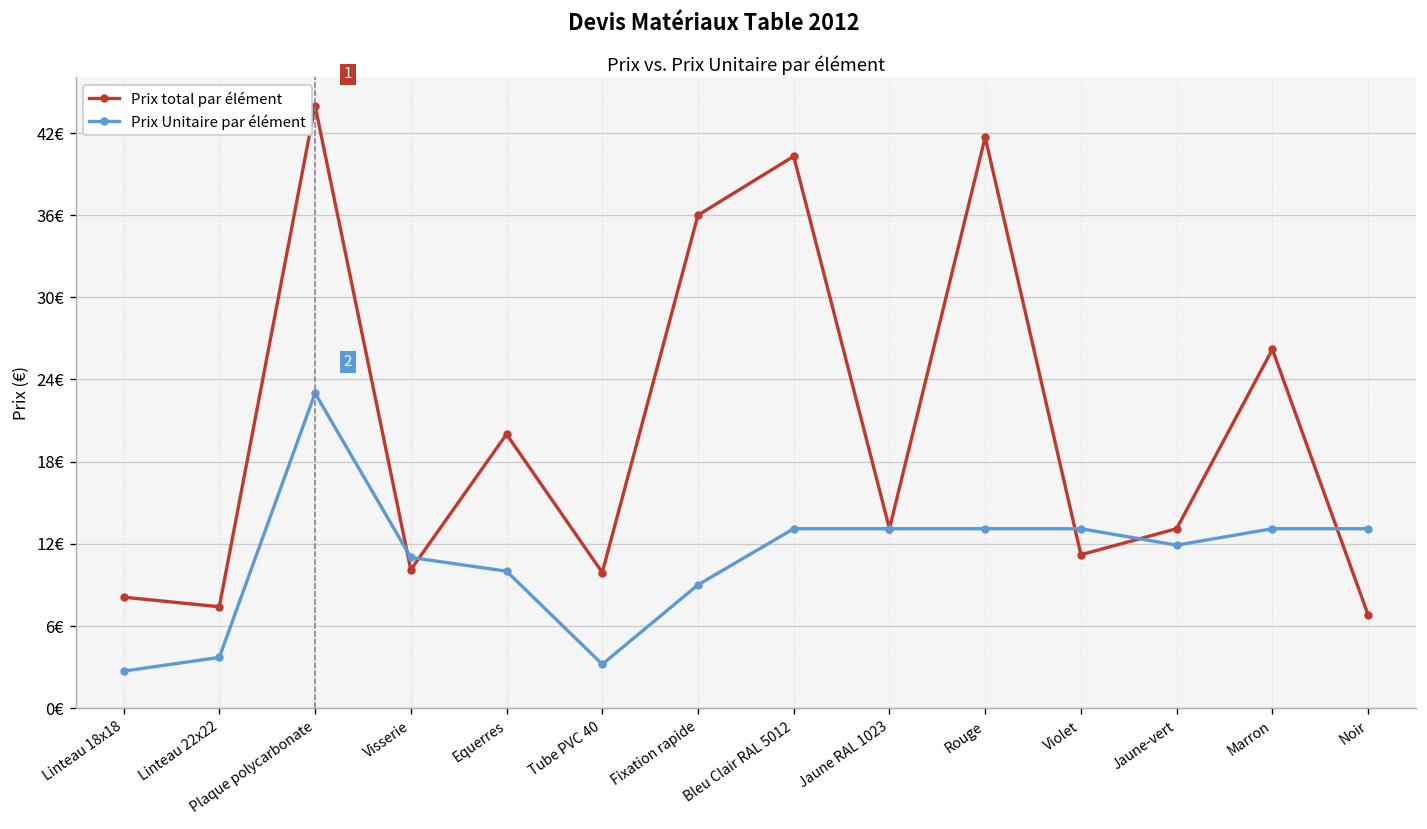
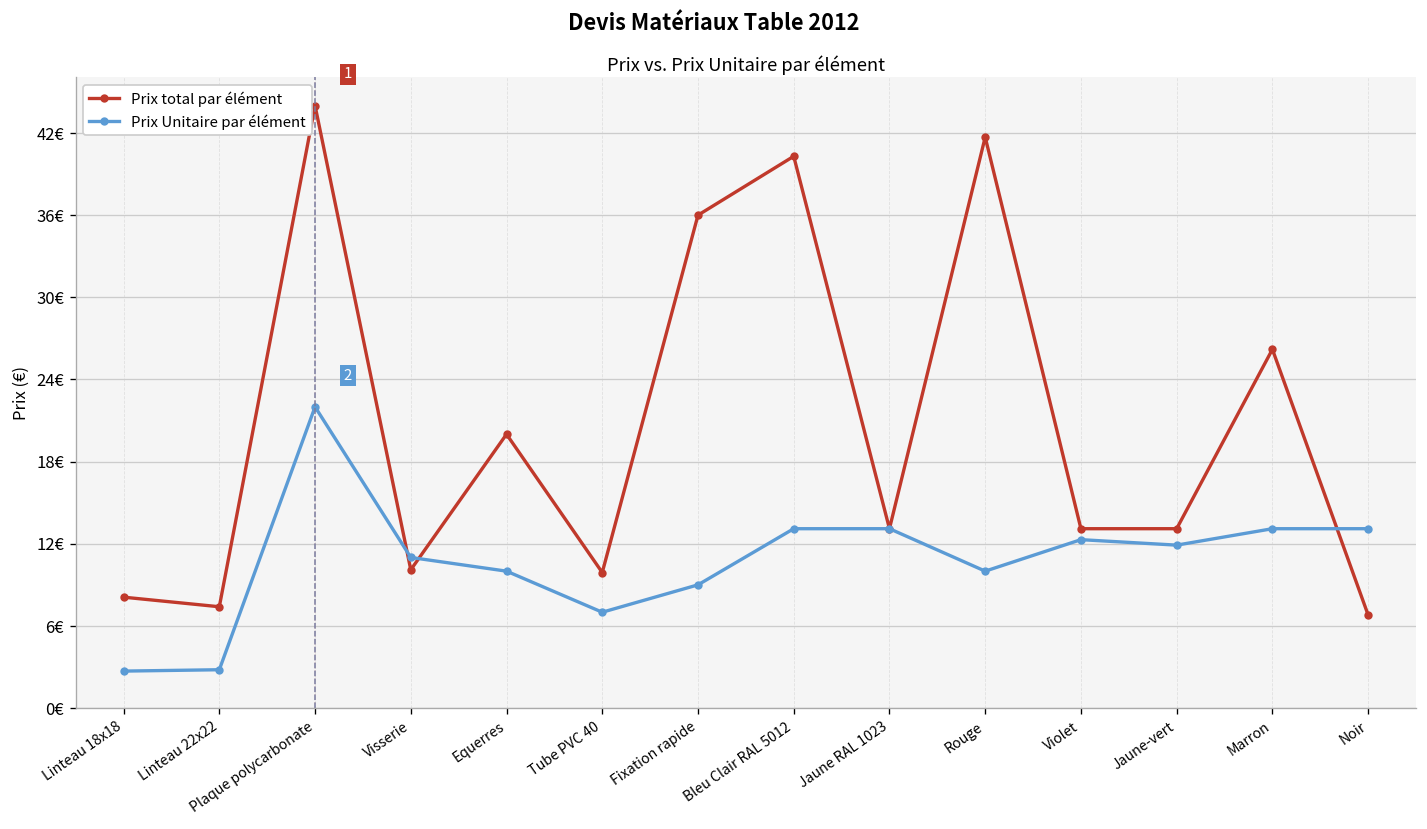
Prix Unitaire par élément, Linteau 22x22: 3.7€ -> 2.8€
Prix Unitaire par élément, Plaque polycarbonate: 23€ -> 22€
Prix Unitaire par élément, Tube PVC 40: 3.2€ -> 7.0€
Prix Unitaire par élément, Rouge: 13.1€ -> 10.0€
Prix total par élément, Violet: 11.2€ -> 13.1€
Prix Unitaire par élément, Violet: 13.1€ -> 12.3€
